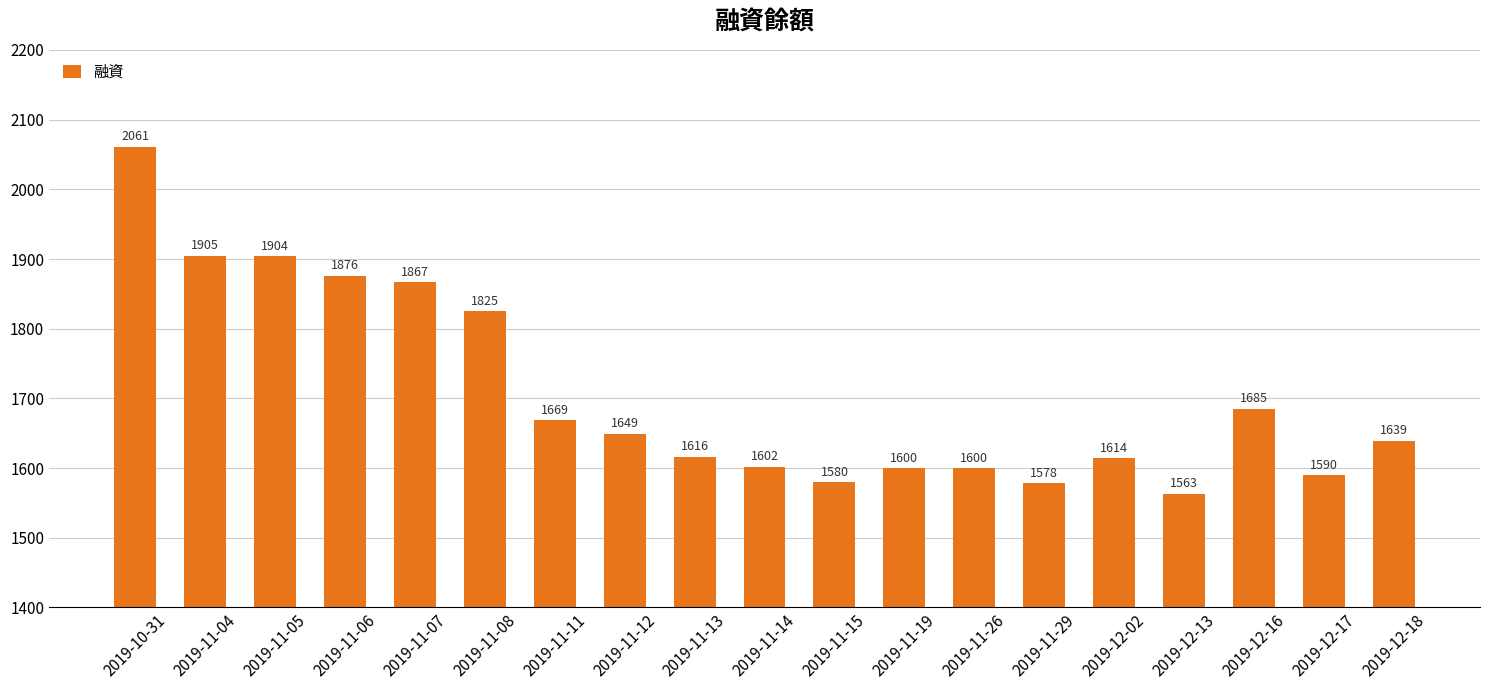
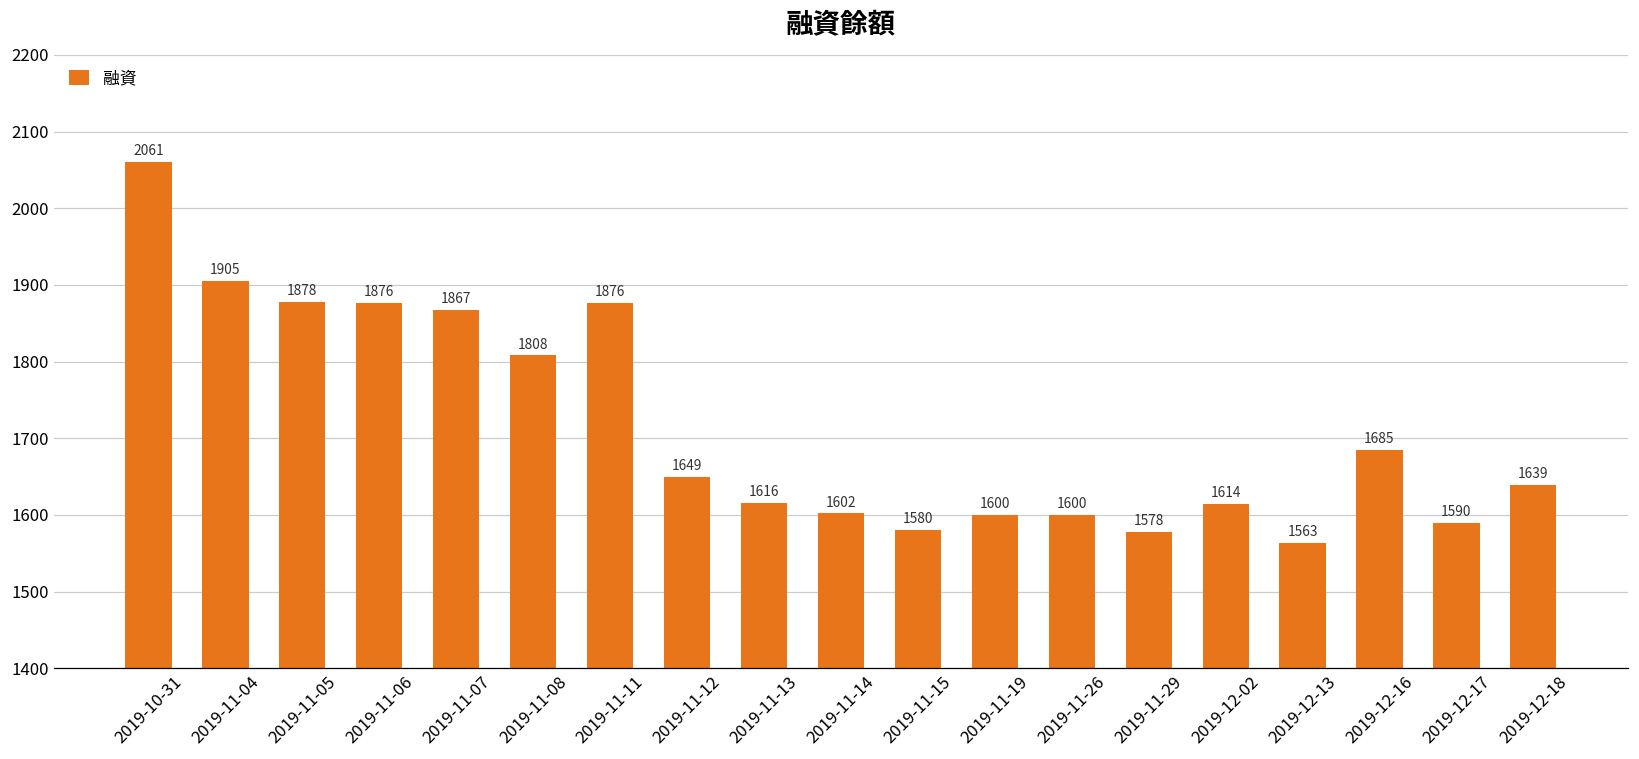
2019-11-05: 1904 -> 1878
2019-11-08: 1825 -> 1808
2019-11-11: 1669 -> 1876
